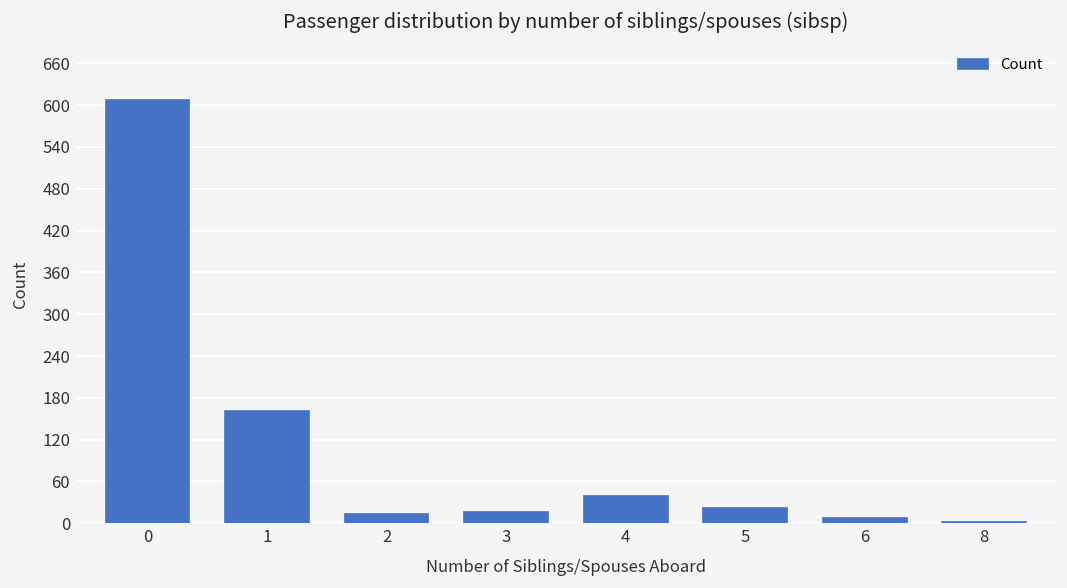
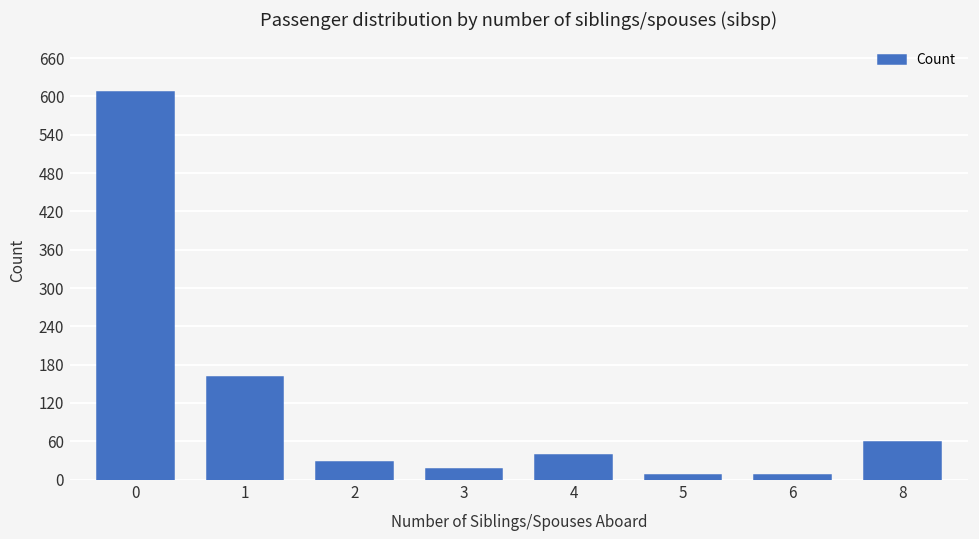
2: 10 -> 30
5: 20 -> 10
8: 0 -> 60
